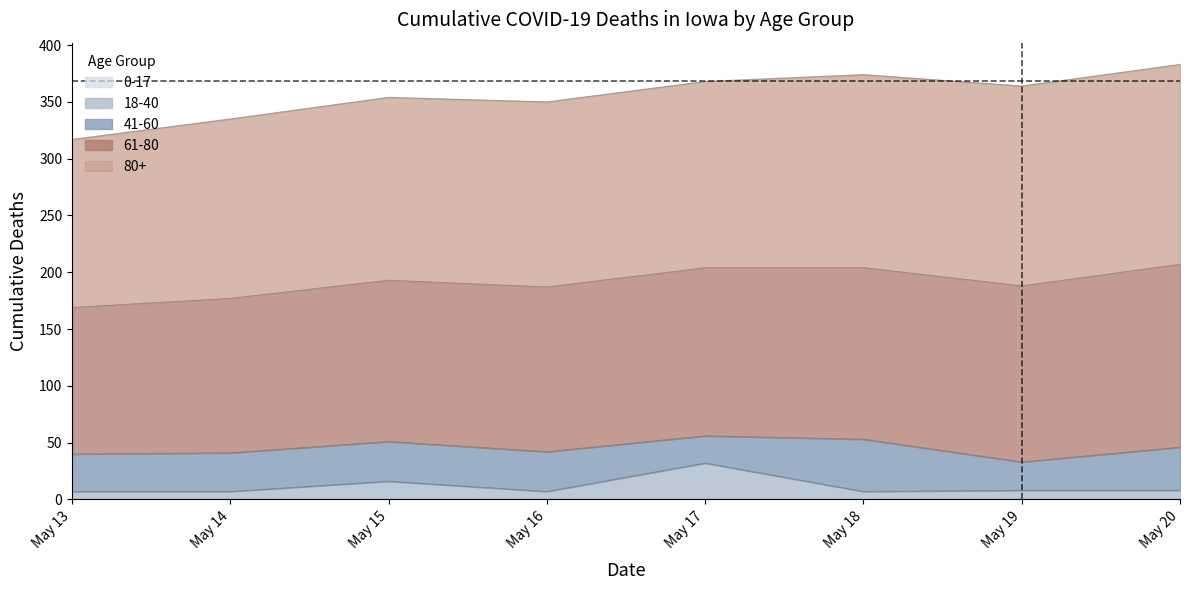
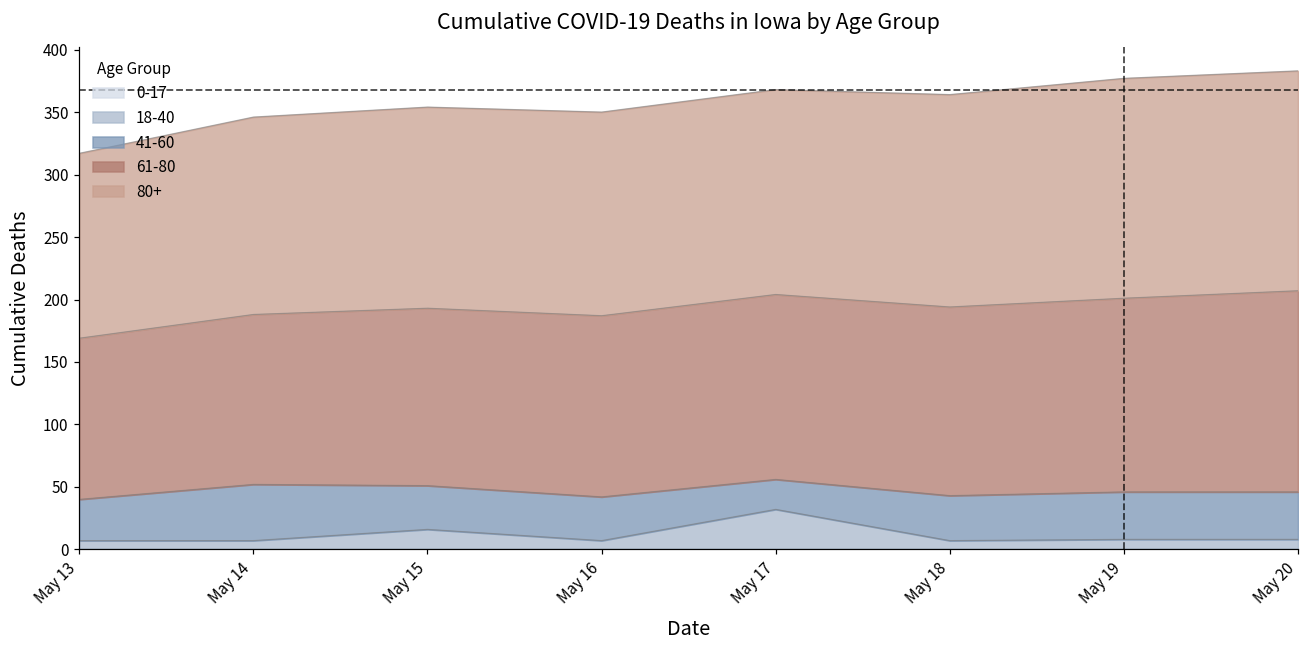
41-60, May 14: 34 -> 45
41-60, May 18: 46 -> 36
41-60, May 19: 25 -> 38
